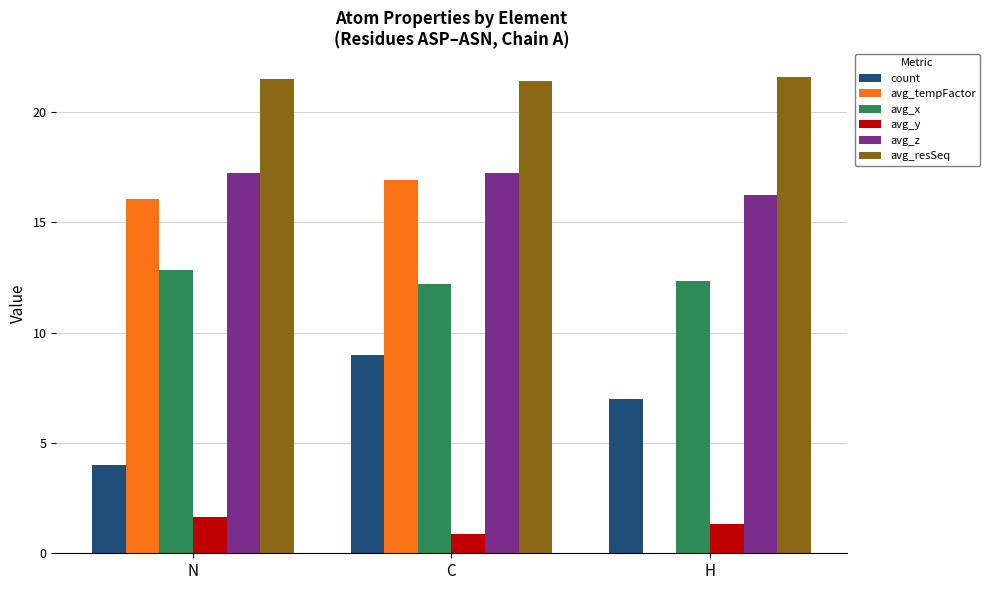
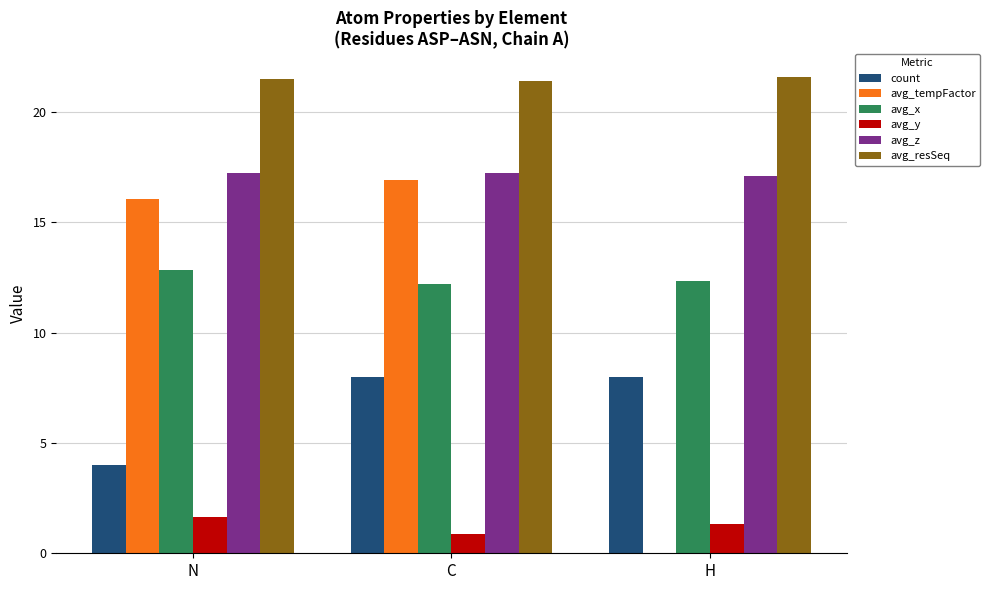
count, C: 9 -> 8
count, H: 7 -> 8
avg_z, H: 16.2 -> 17.1
